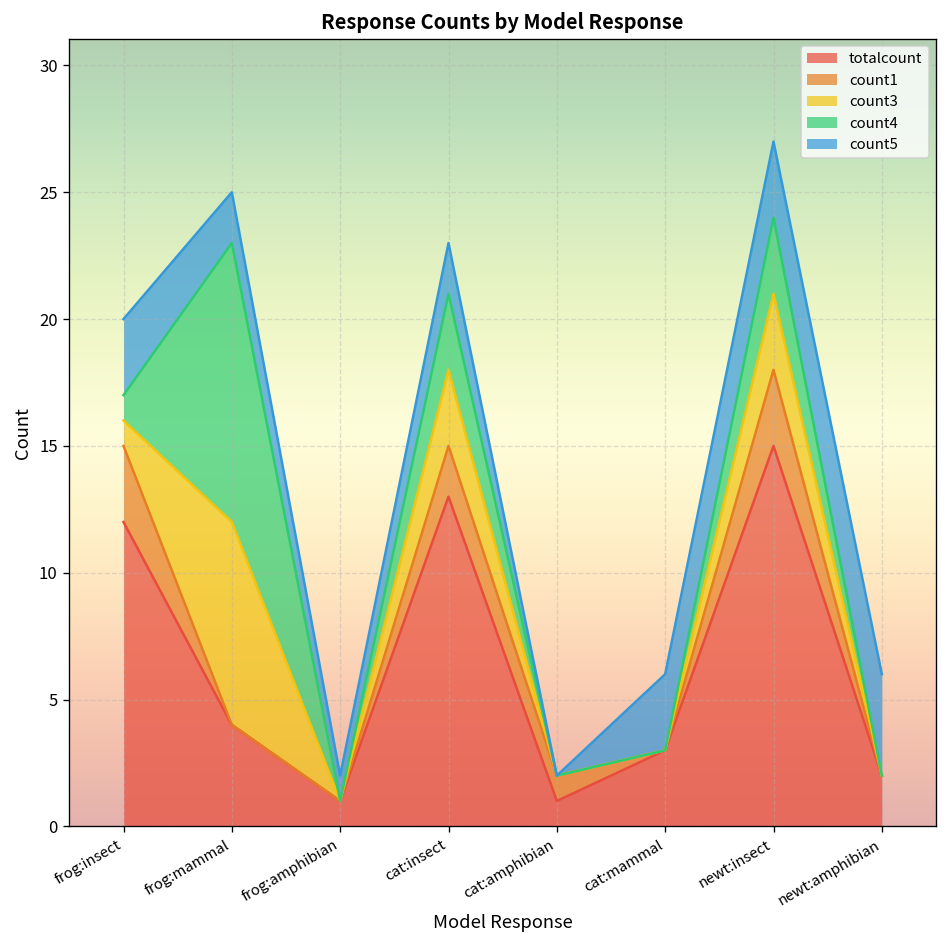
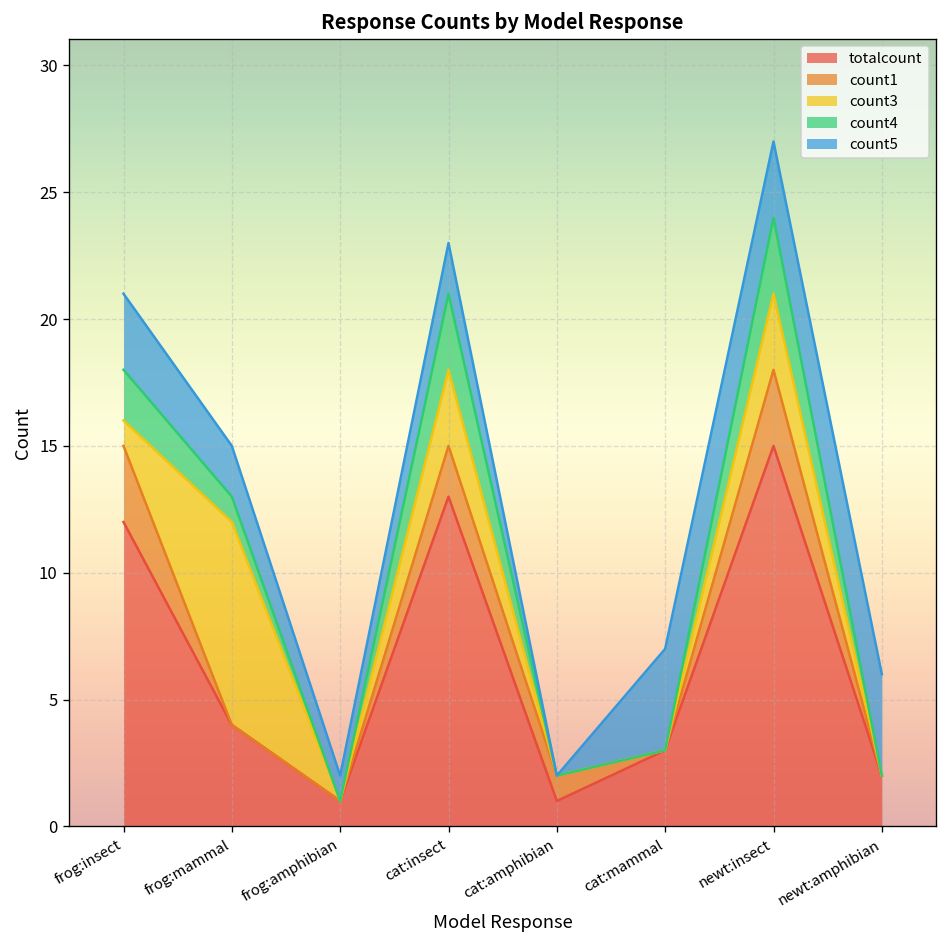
count4, frog:insect: 1 -> 2
count4, frog:mammal: 11 -> 1
count5, cat:mammal: 3 -> 4
